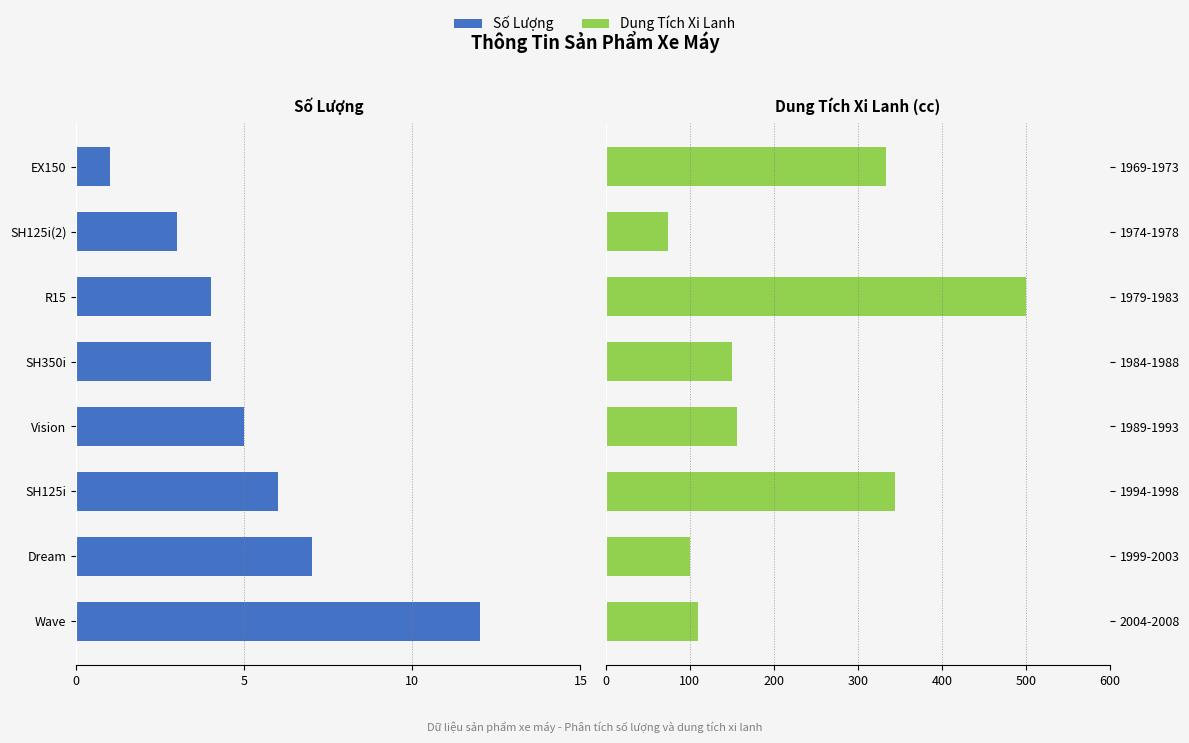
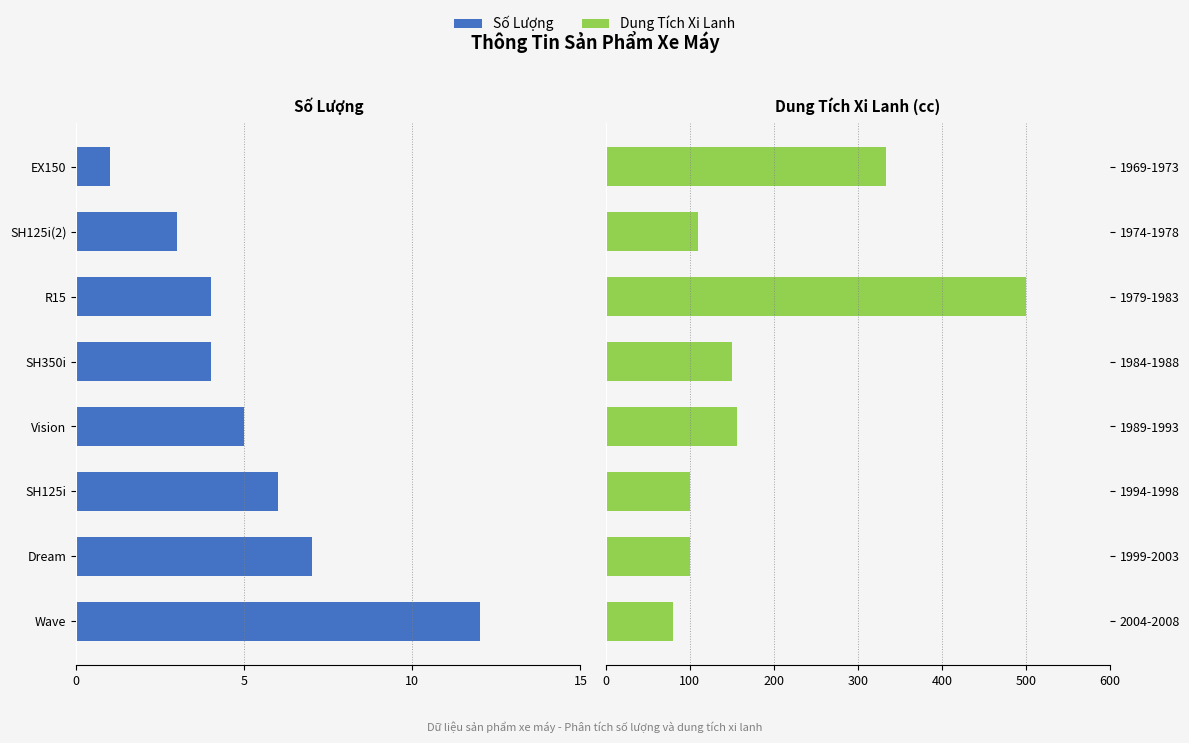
Dung Tích Xi Lanh (cc), 1974-1978: 70 -> 110
Dung Tích Xi Lanh (cc), 1994-1998: 340 -> 100
Dung Tích Xi Lanh (cc), 2004-2008: 110 -> 80
